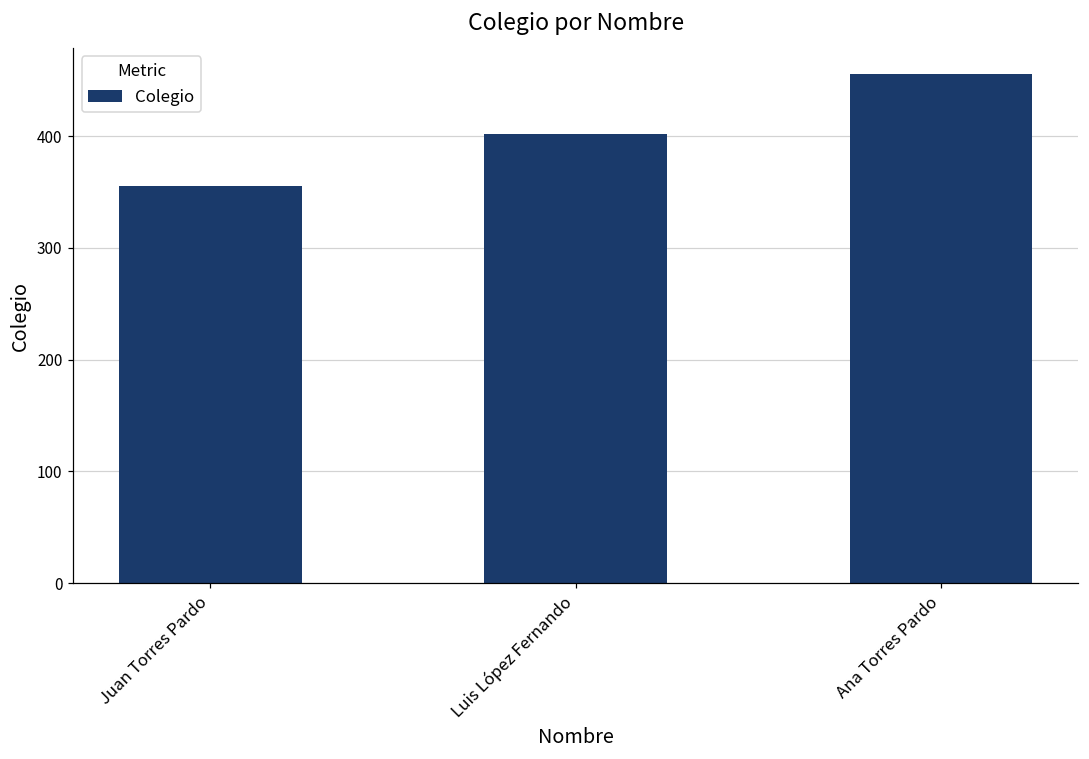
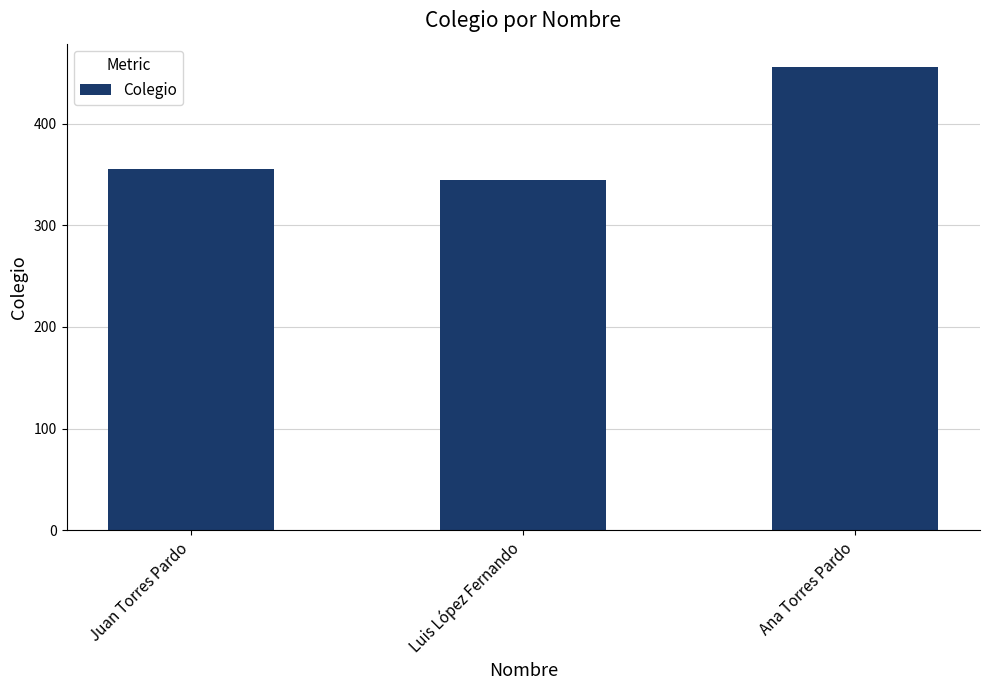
Luis López Fernando: 402 -> 345
